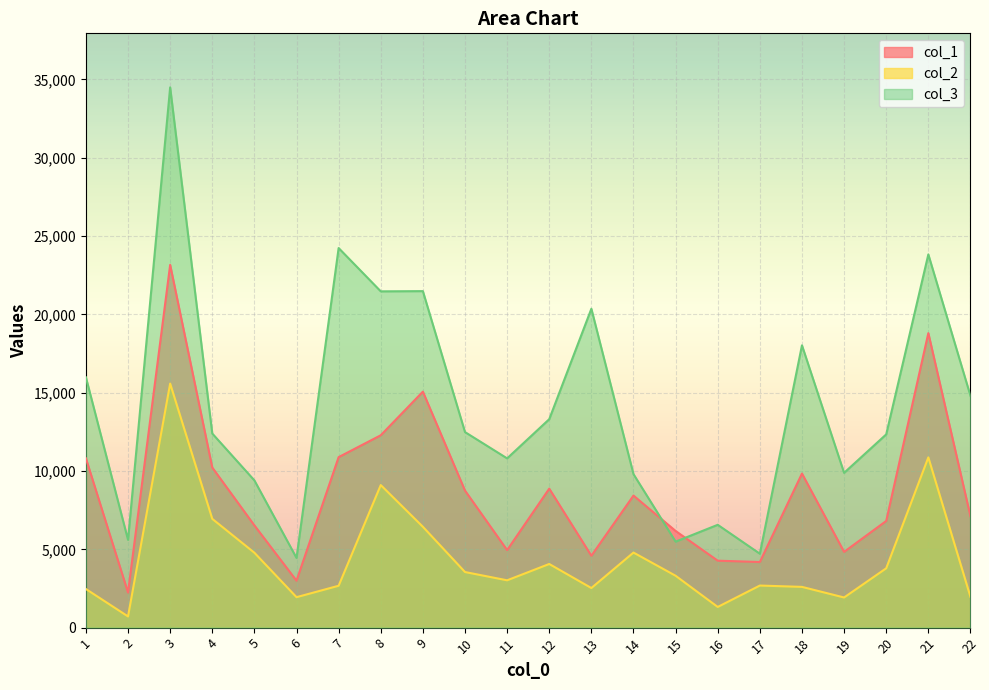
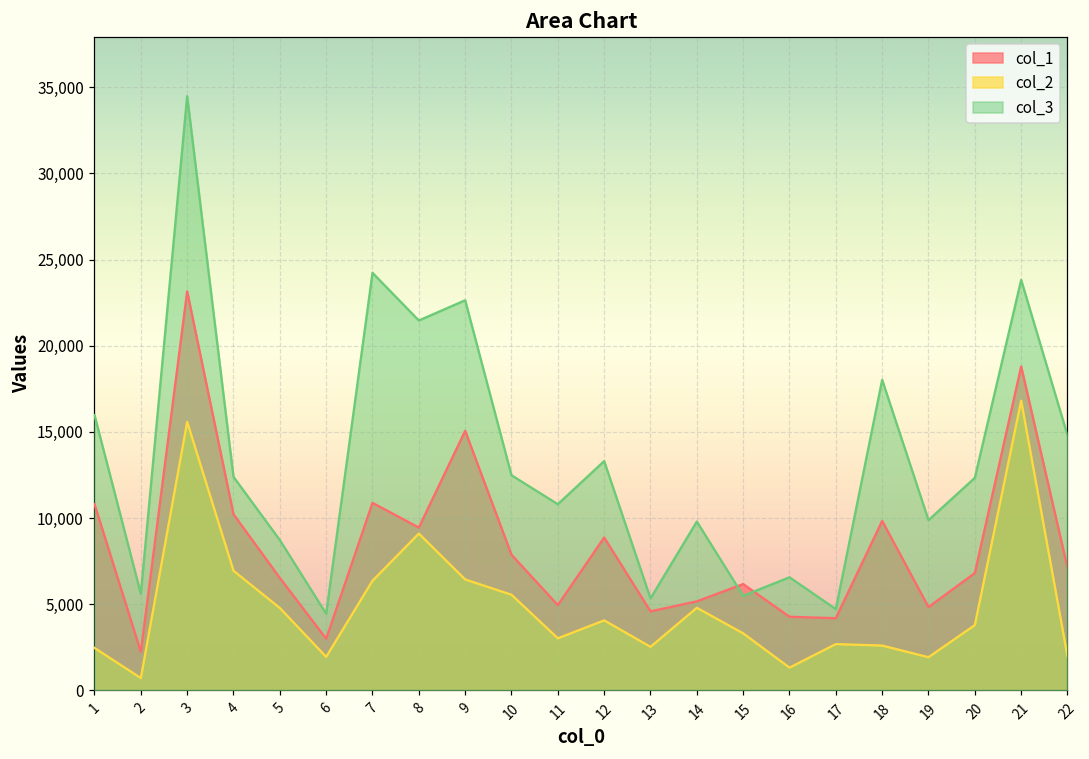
col_3, 5: 9,400 -> 8,700
col_2, 7: 2,700 -> 6,400
col_1, 8: 12,300 -> 9,400
col_3, 9: 21,500 -> 22,600
col_1, 10: 8,700 -> 7,900
col_2, 10: 3,500 -> 5,500
col_3, 13: 20,400 -> 5,300
col_1, 14: 8,400 -> 5,200
col_2, 21: 10,900 -> 16,800
